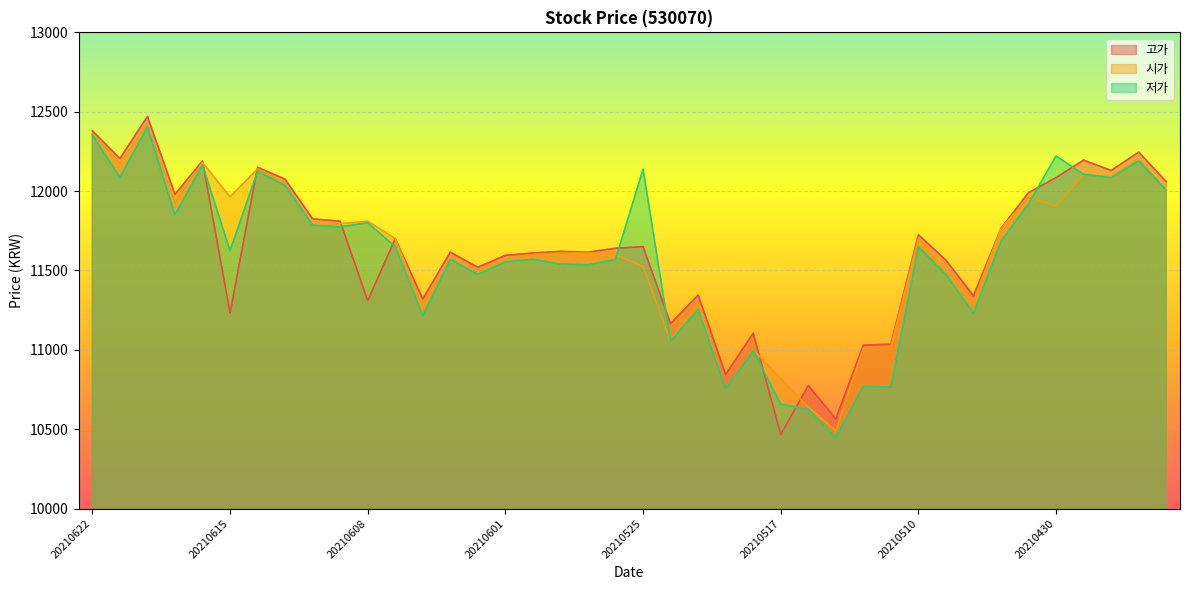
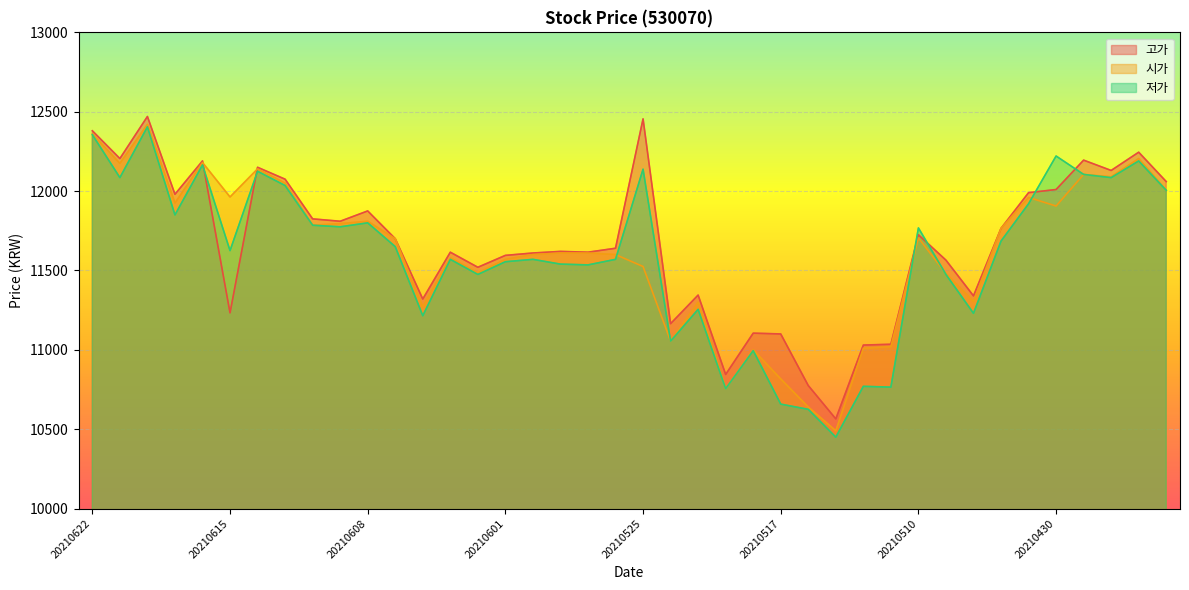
고가, 20210608: 11310 -> 11880
고가, 20210525: 11650 -> 12460
고가, 20210517: 10470 -> 11100
저가, 20210510: 11650 -> 11770
고가, 20210430: 12090 -> 12010
